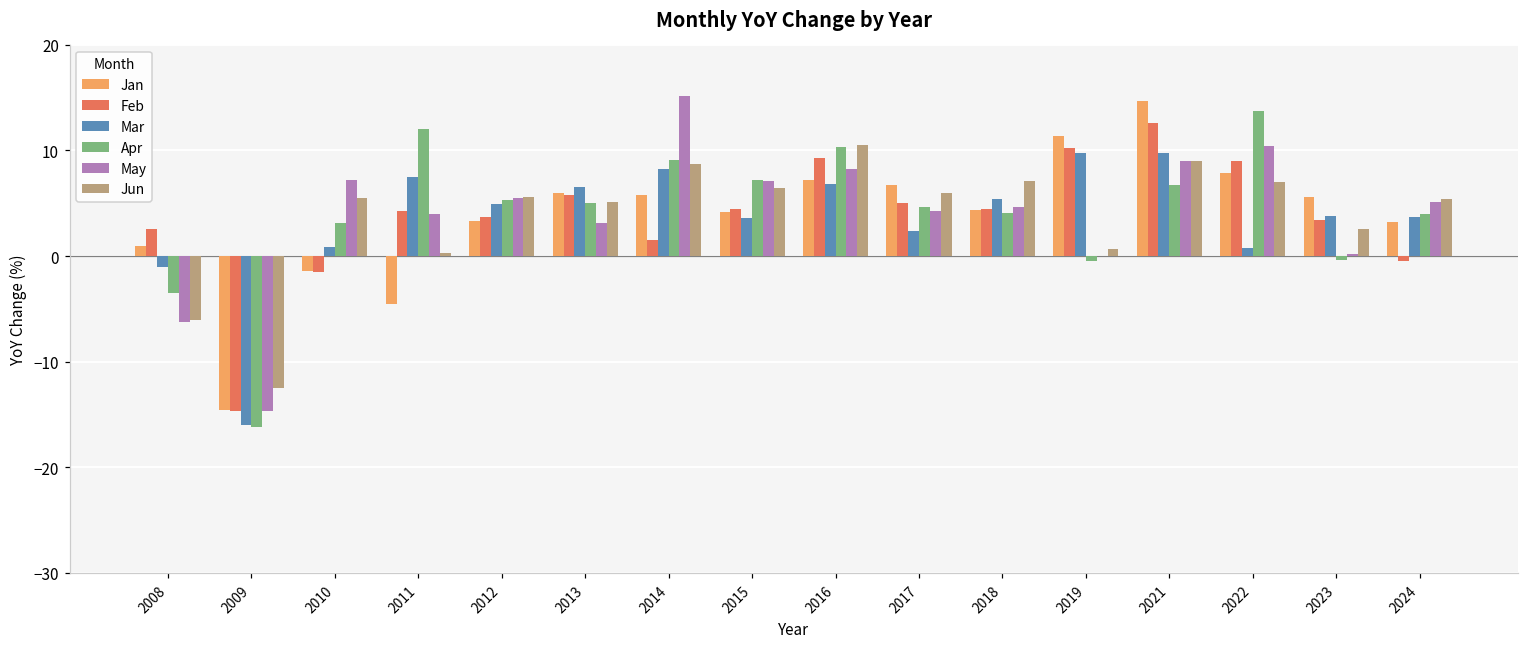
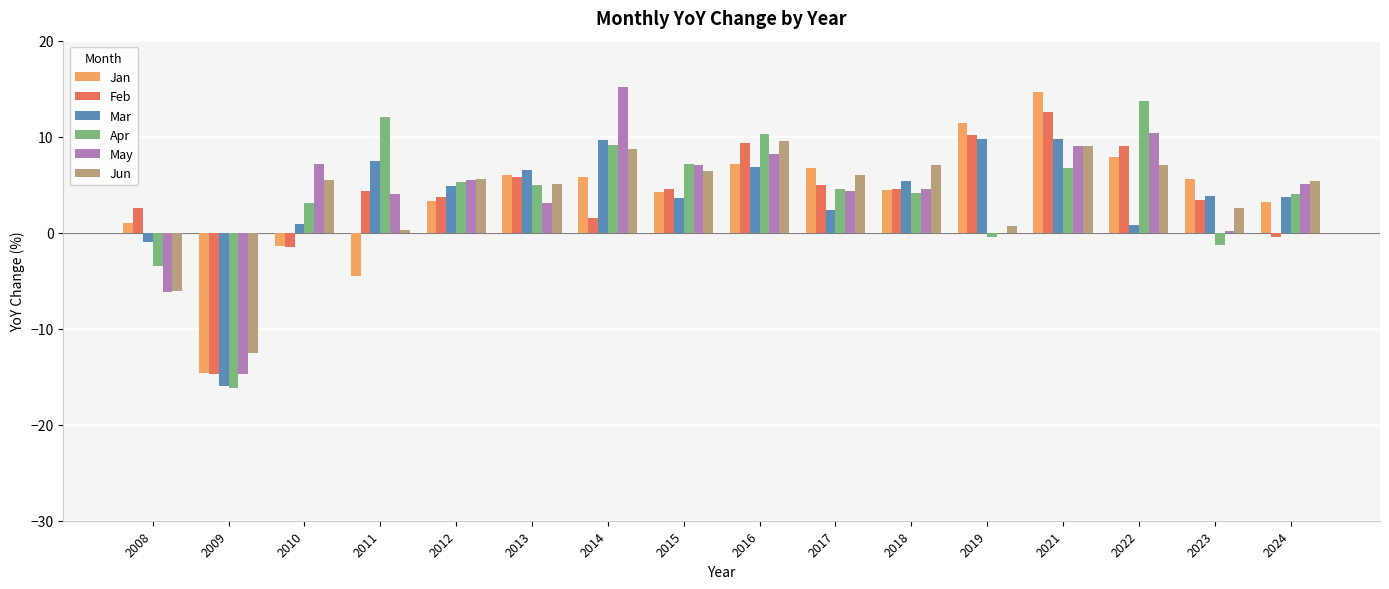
Mar, 2014: 8 -> 10
Jun, 2016: 11 -> 10
Apr, 2023: 0 -> -1
